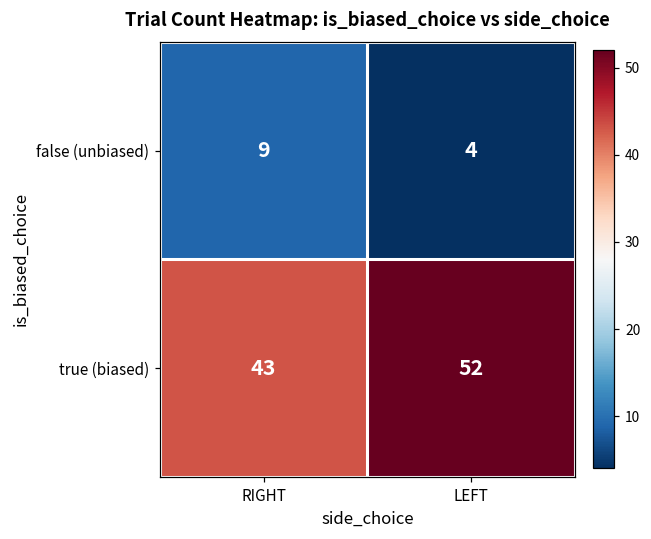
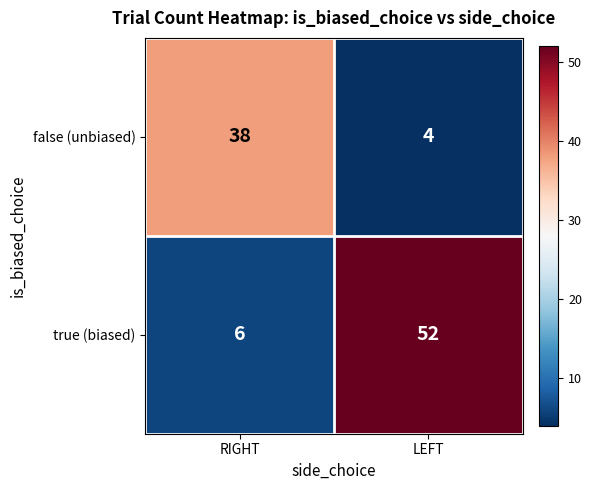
false (unbiased), RIGHT: 9 -> 38
true (biased), RIGHT: 43 -> 6
